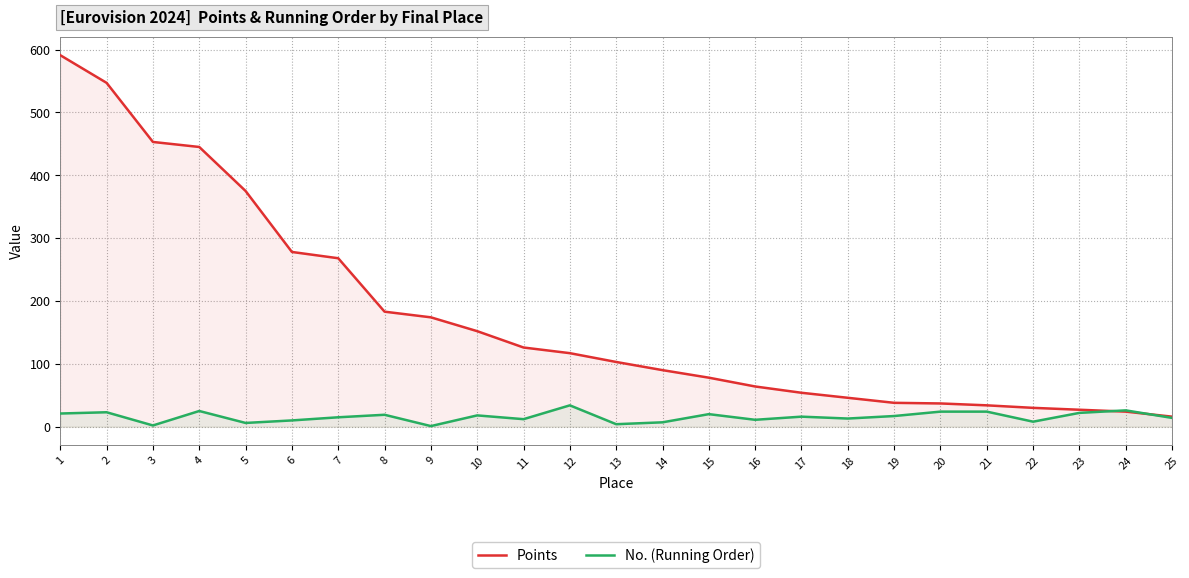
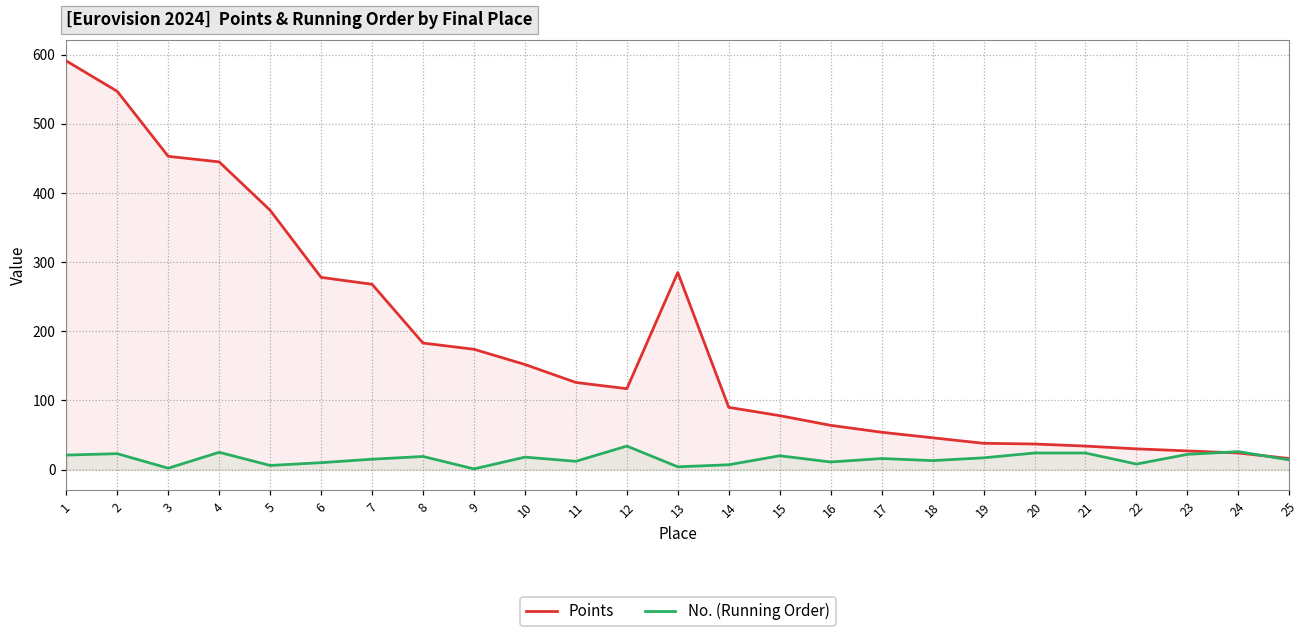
Points, 13: 100 -> 290
